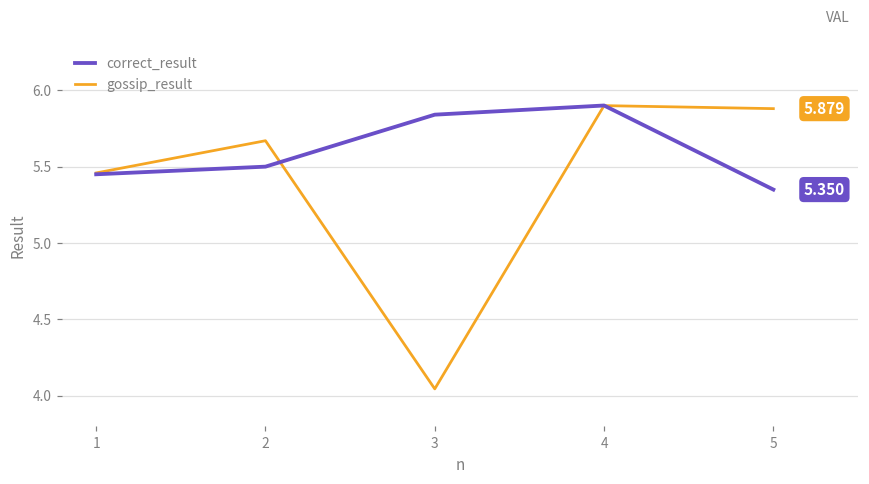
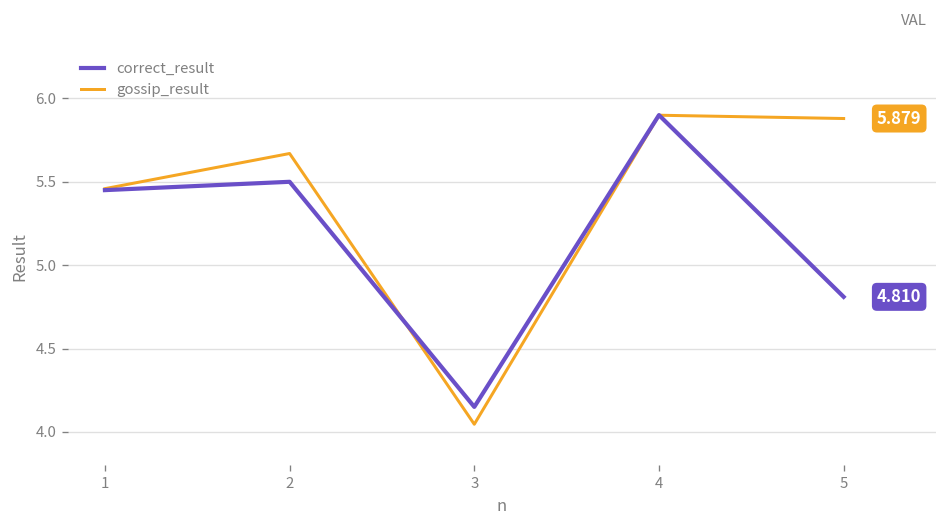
correct_result, 3: 5.84 -> 4.15
correct_result, 5: 5.350 -> 4.810
